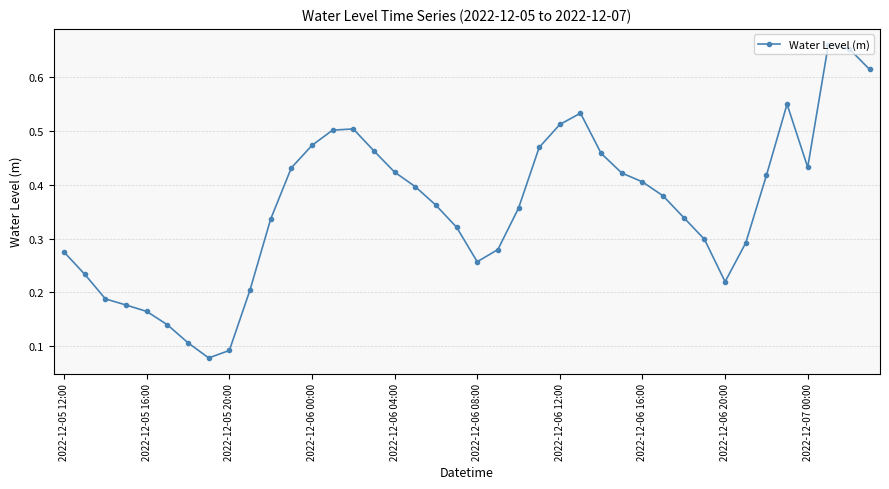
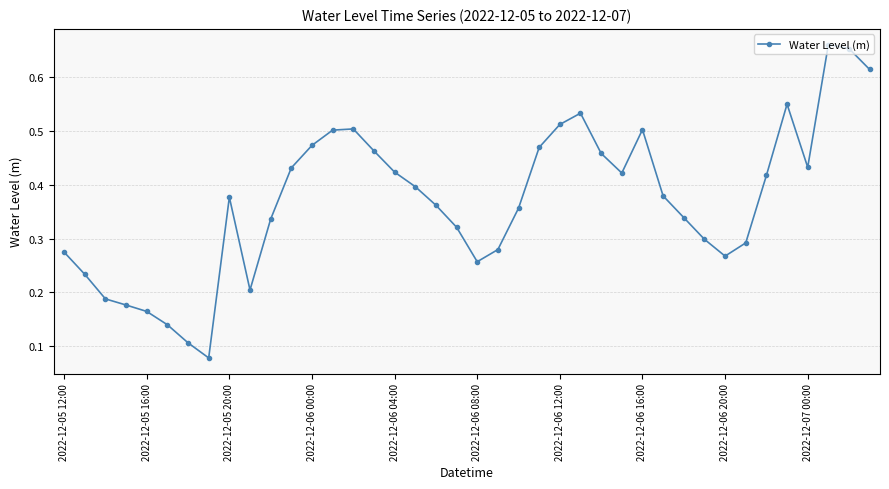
2022-12-05 20:00: 0.09 -> 0.38
2022-12-06 16:00: 0.41 -> 0.50
2022-12-06 20:00: 0.22 -> 0.27
